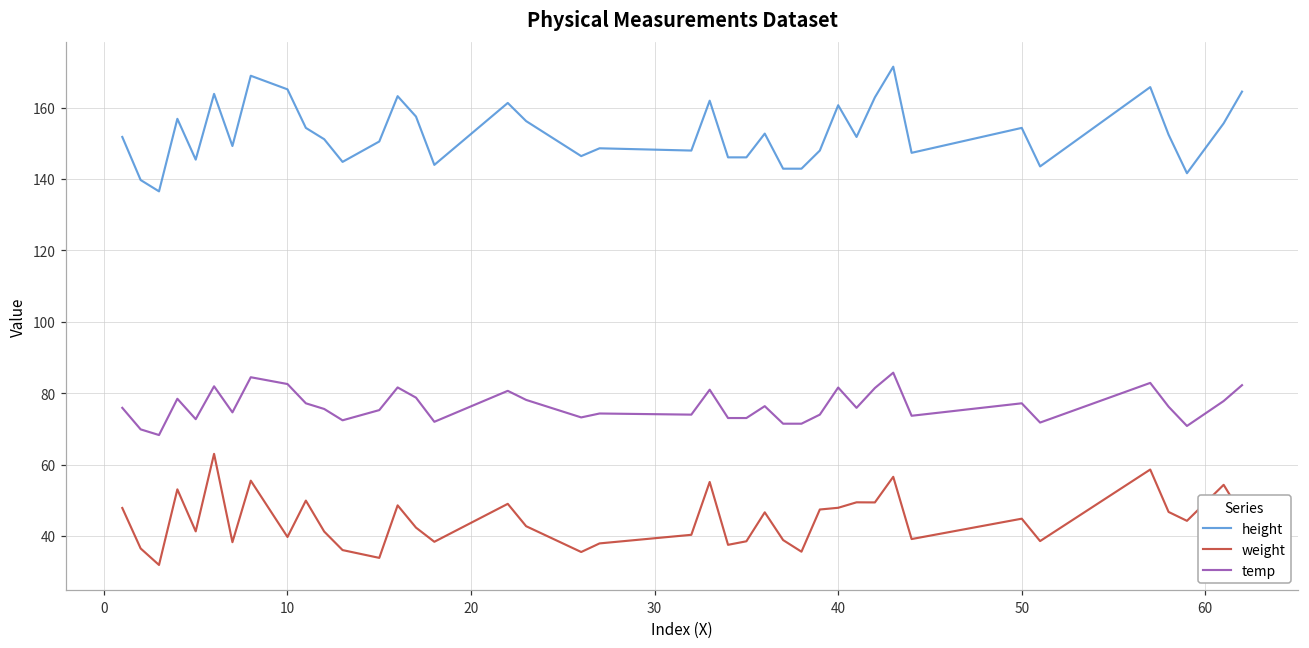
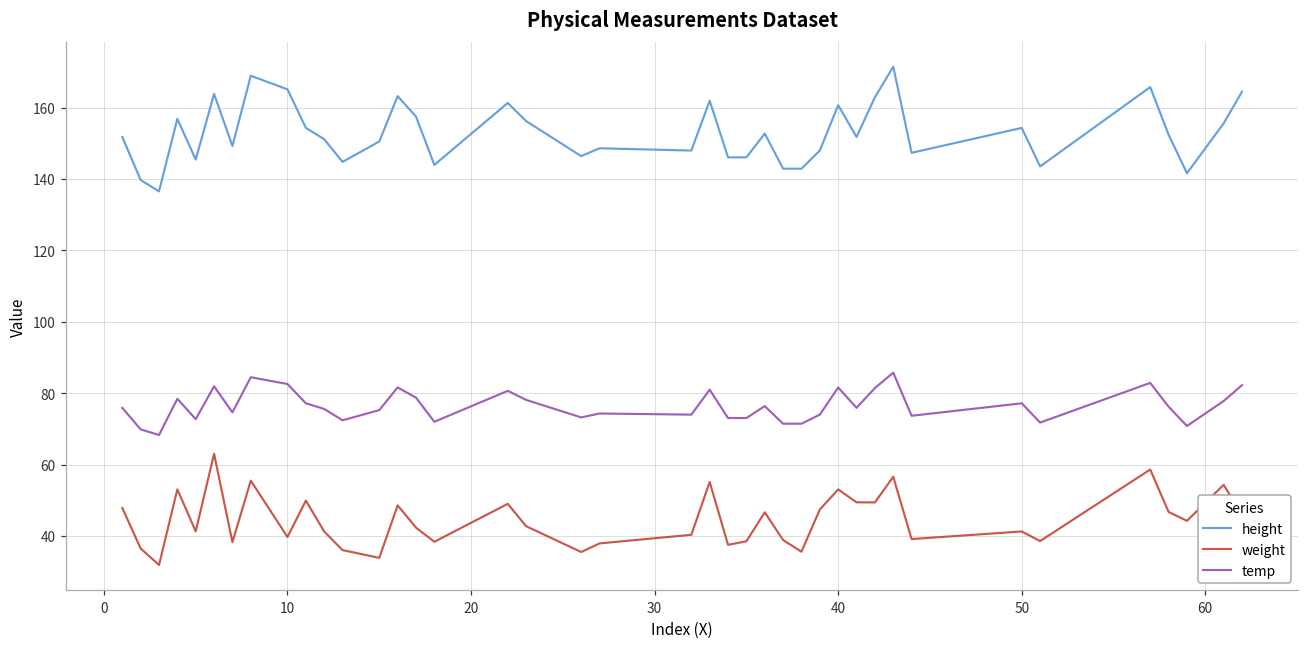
weight, 40: 48 -> 53
weight, 50: 45 -> 41
